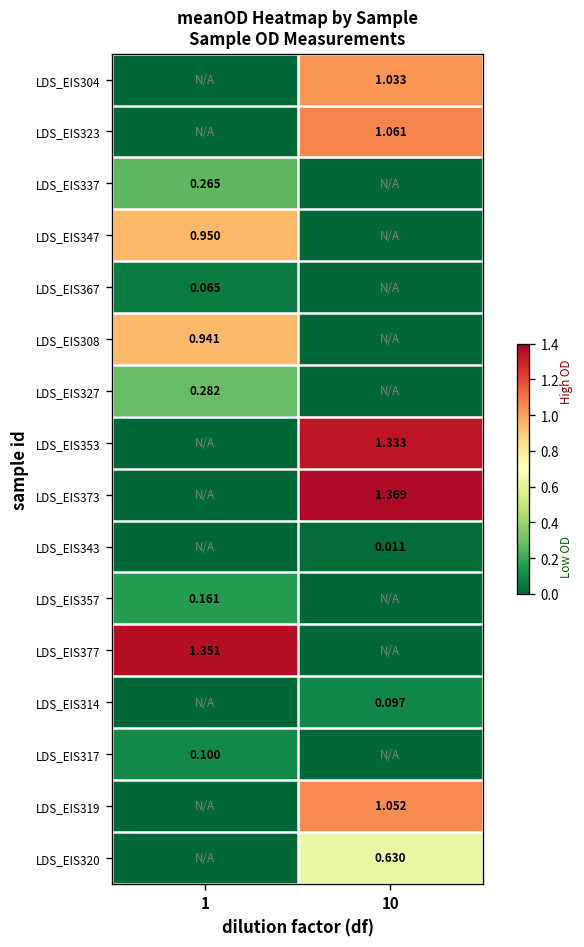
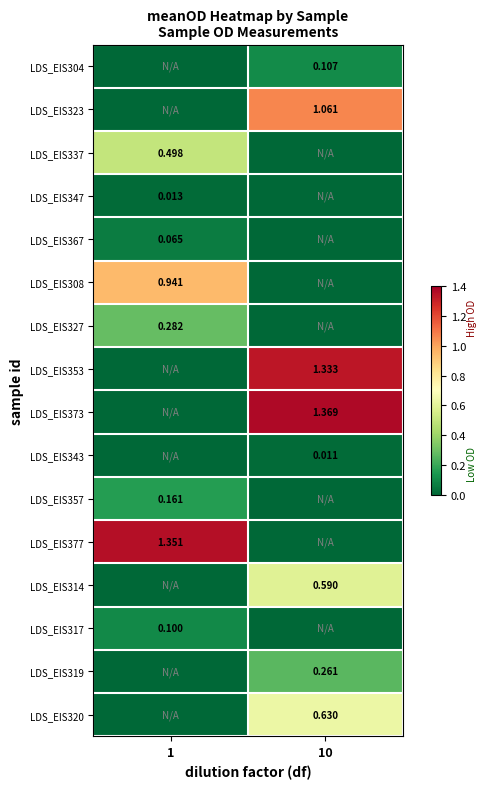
LDS_EIS304, 10: 1.033 -> 0.107
LDS_EIS337, 1: 0.265 -> 0.498
LDS_EIS347, 1: 0.950 -> 0.013
LDS_EIS314, 10: 0.097 -> 0.590
LDS_EIS319, 10: 1.052 -> 0.261
